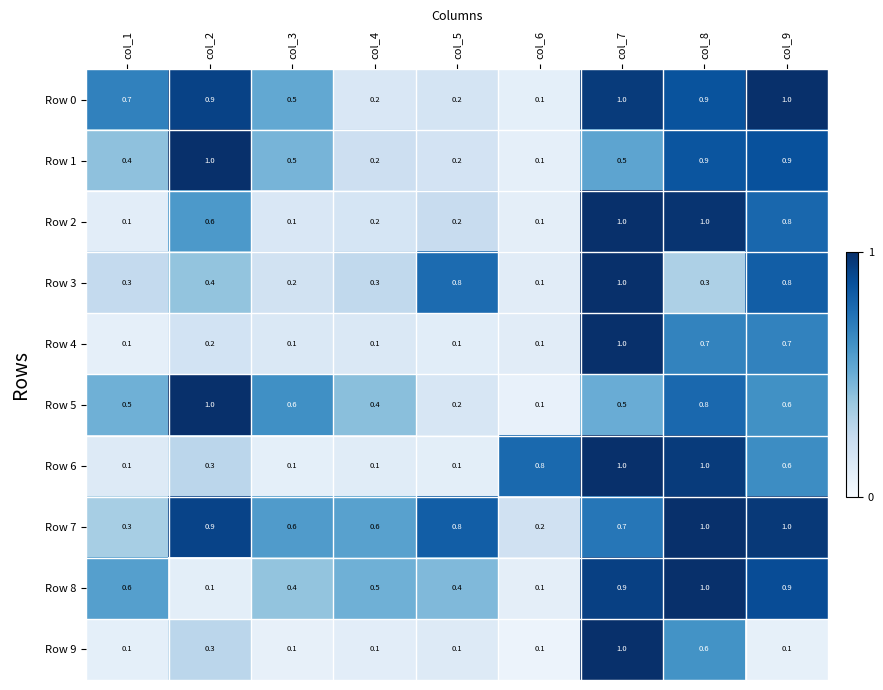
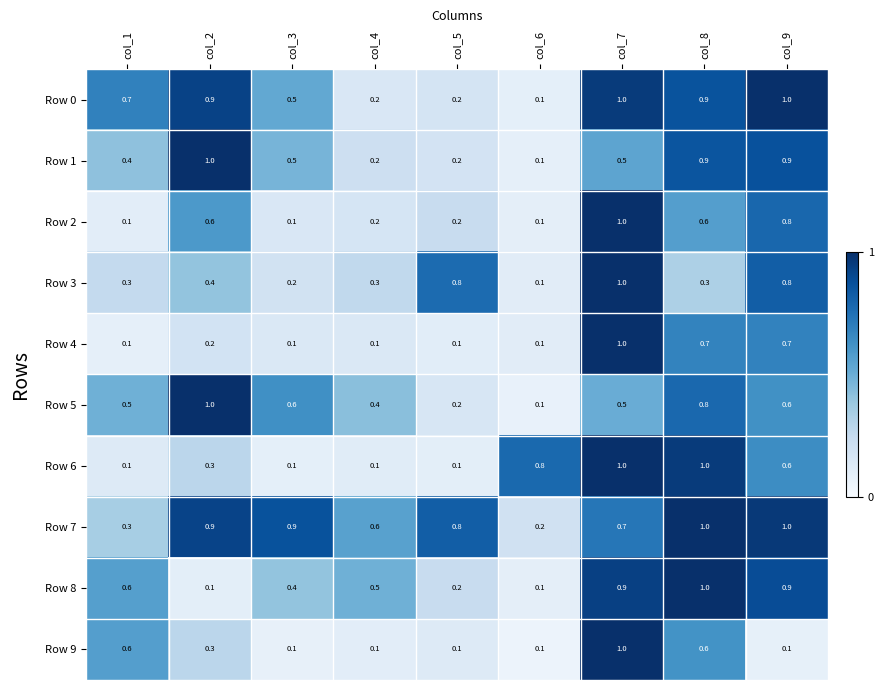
Row 2, col_8: 1.0 -> 0.6
Row 7, col_3: 0.6 -> 0.9
Row 8, col_5: 0.4 -> 0.2
Row 9, col_1: 0.1 -> 0.6
